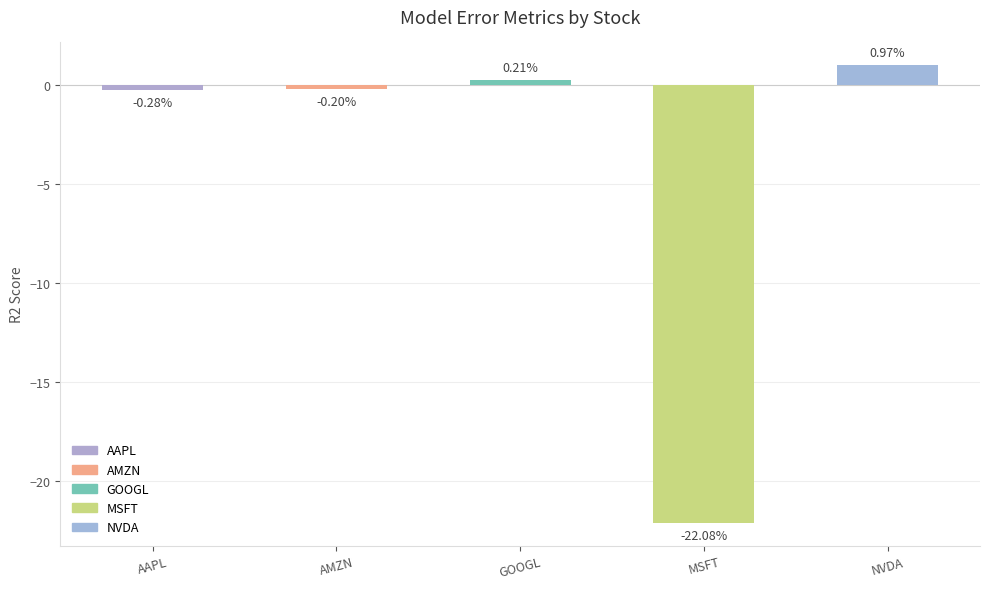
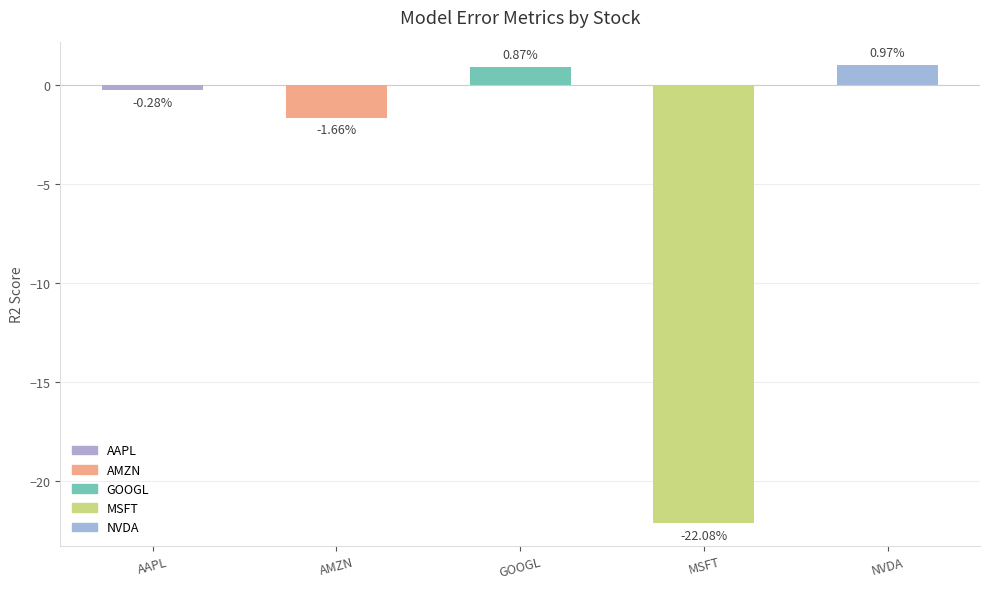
AMZN: -0.20% -> -1.66%
GOOGL: 0.21% -> 0.87%
